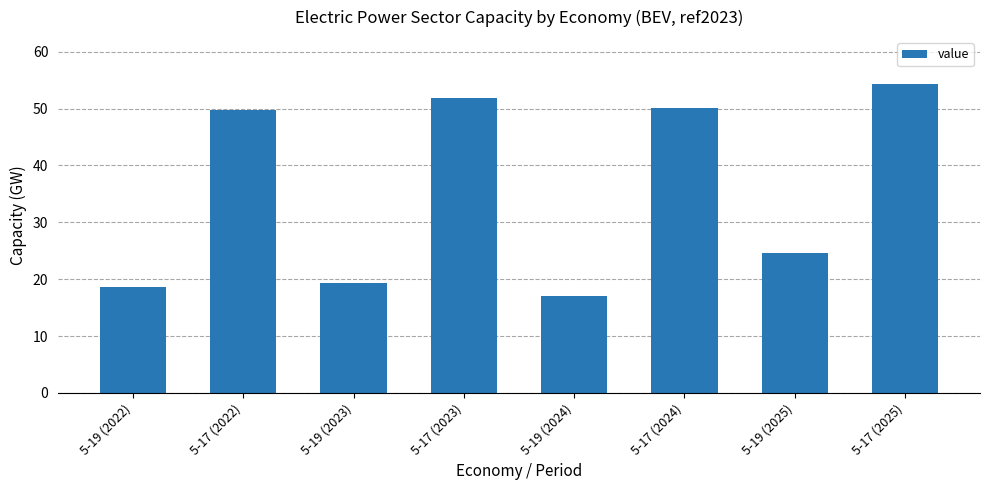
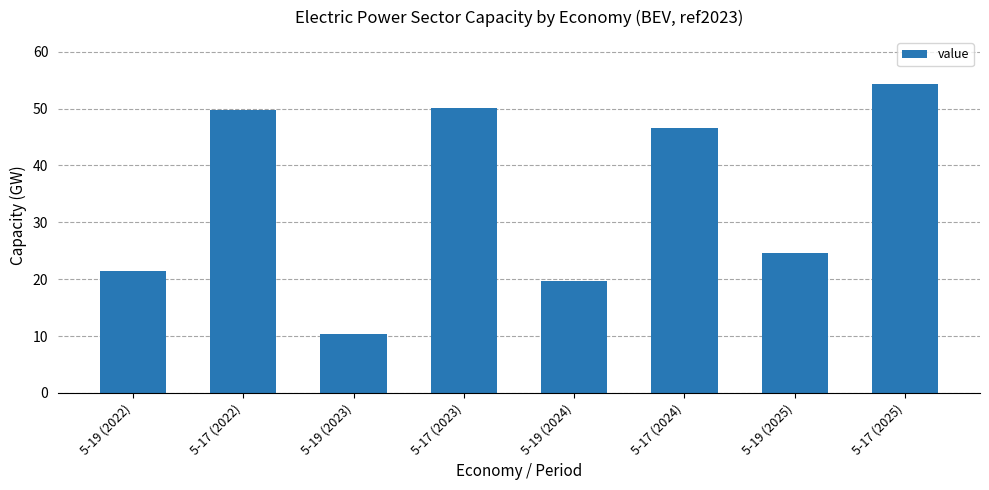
5-19 (2022): 19 -> 22
5-19 (2023): 19 -> 10
5-17 (2023): 52 -> 50
5-19 (2024): 17 -> 20
5-17 (2024): 50 -> 47
